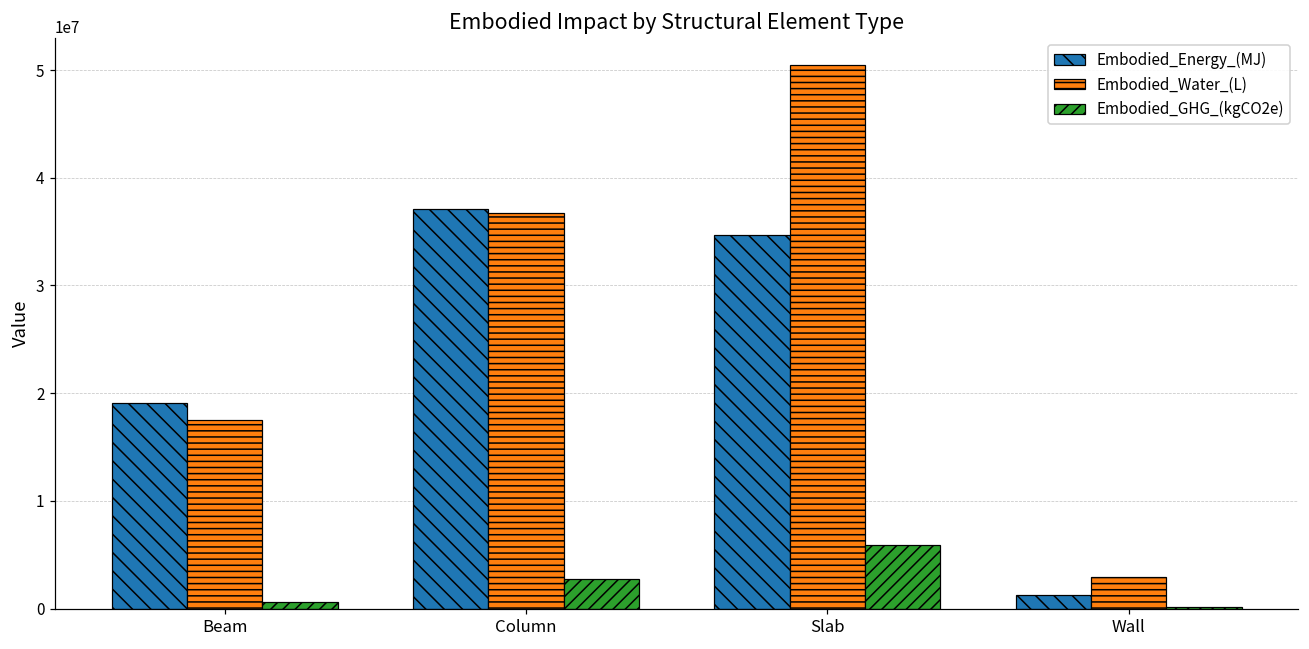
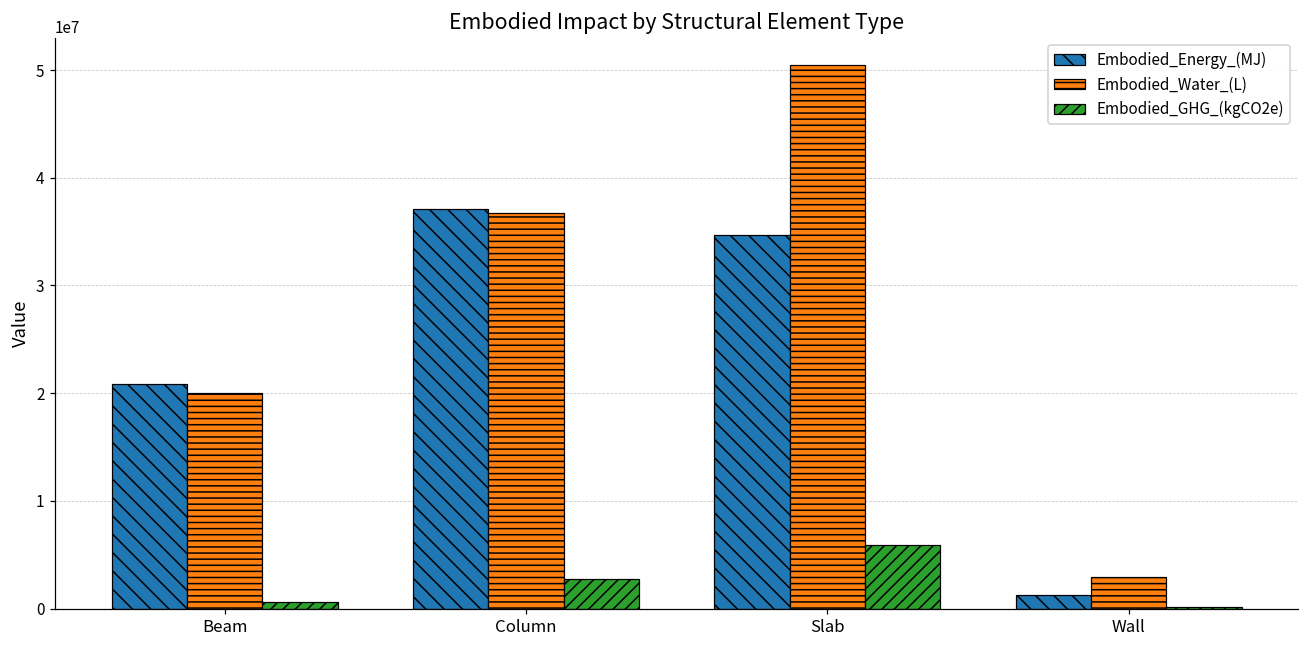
Embodied_Energy_(MJ), Beam: 19000000 -> 21000000
Embodied_Water_(L), Beam: 17000000 -> 20000000
